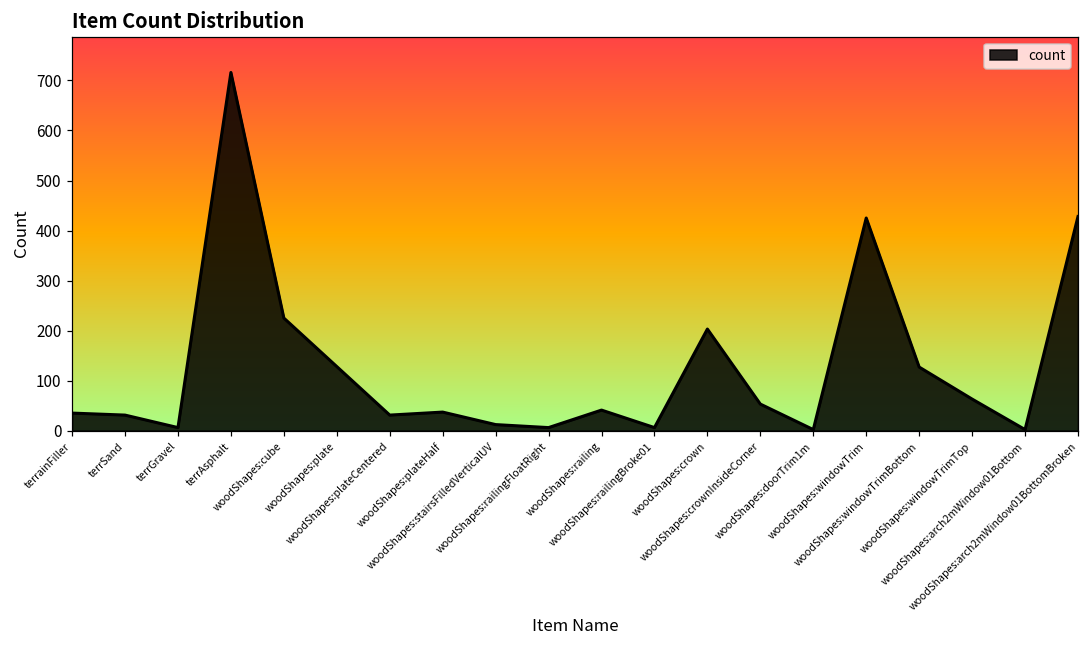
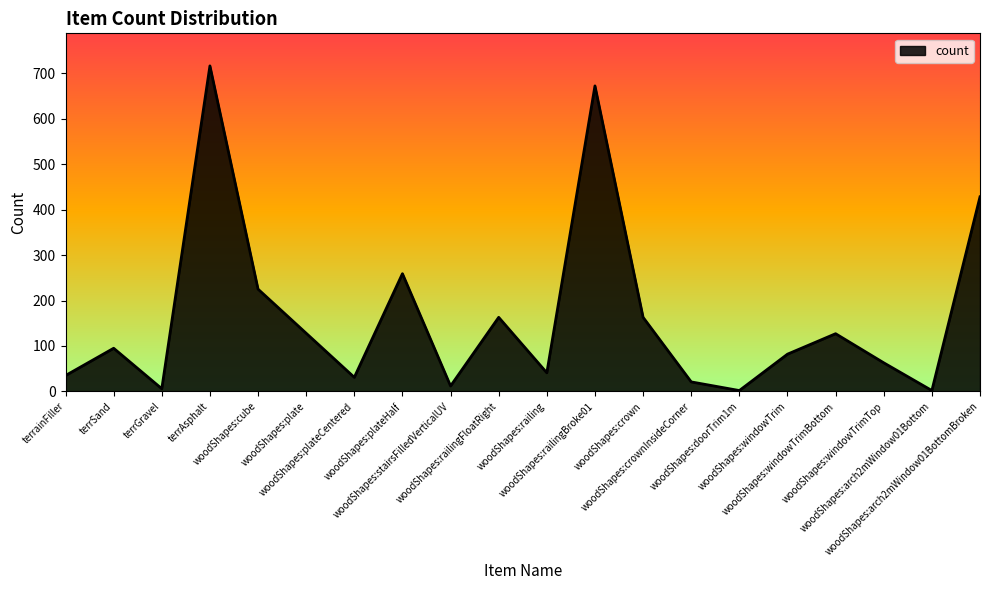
terrSand: 30 -> 100
woodShapes:plateHalf: 40 -> 260
woodShapes:railingFloatRight: 10 -> 160
woodShapes:railingBroke01: 10 -> 670
woodShapes:crown: 200 -> 160
woodShapes:crownInsideCorner: 50 -> 20
woodShapes:windowTrim: 430 -> 80
